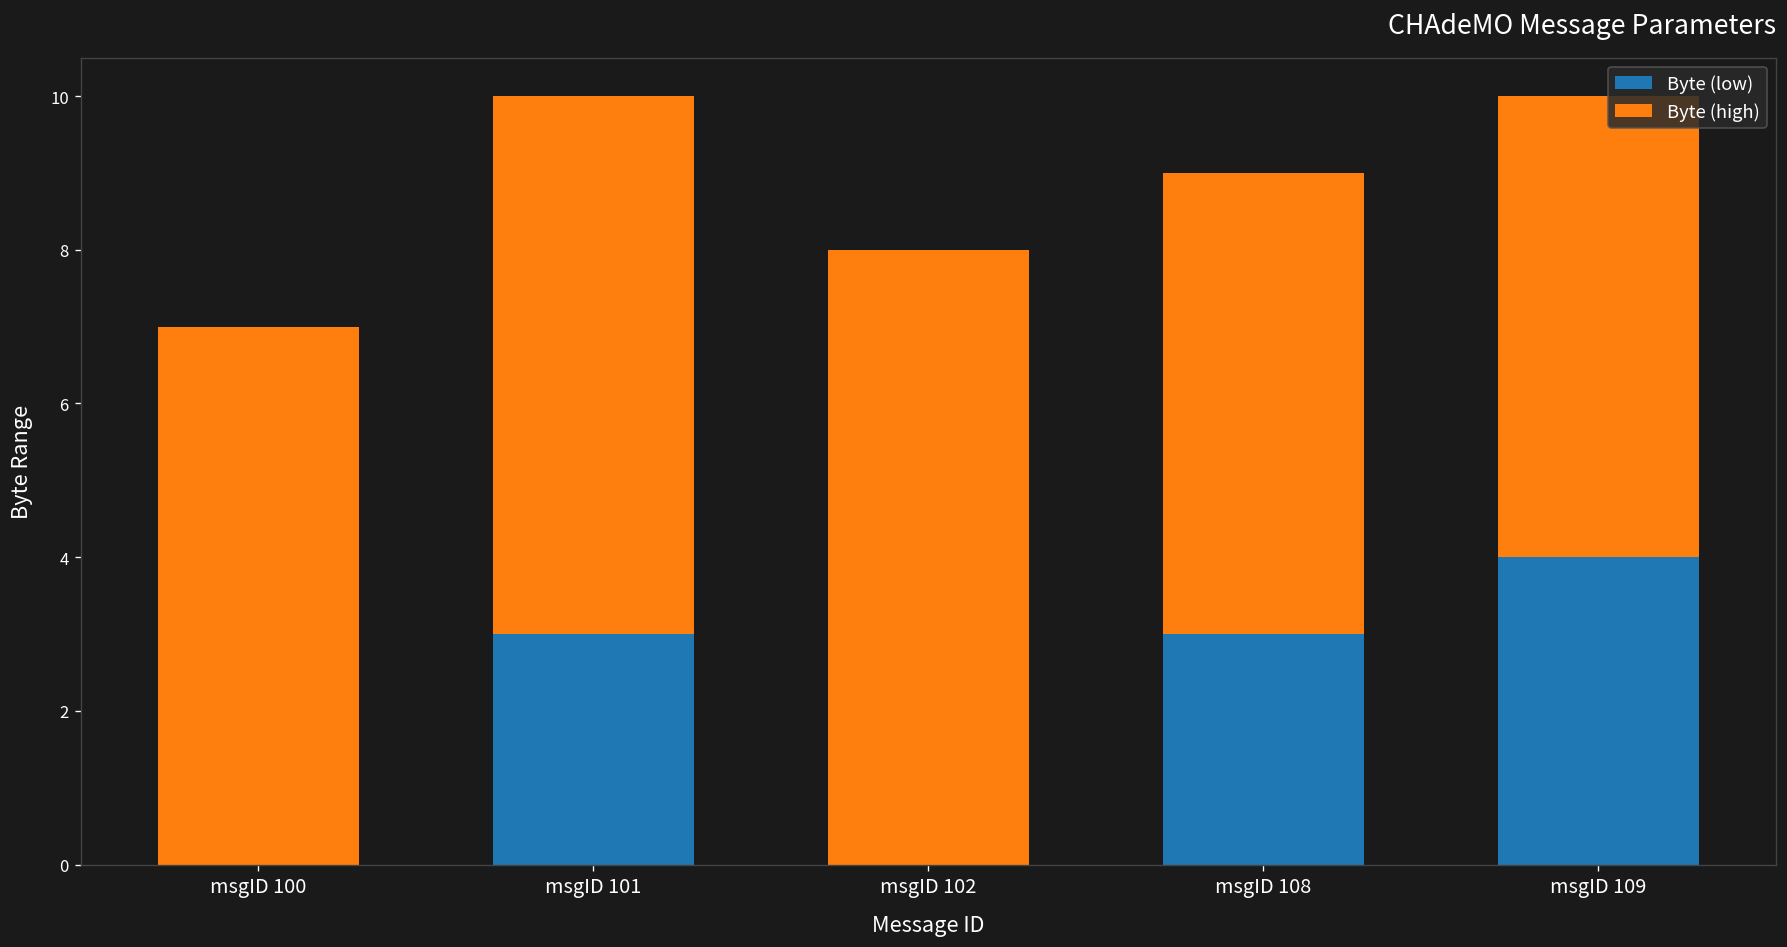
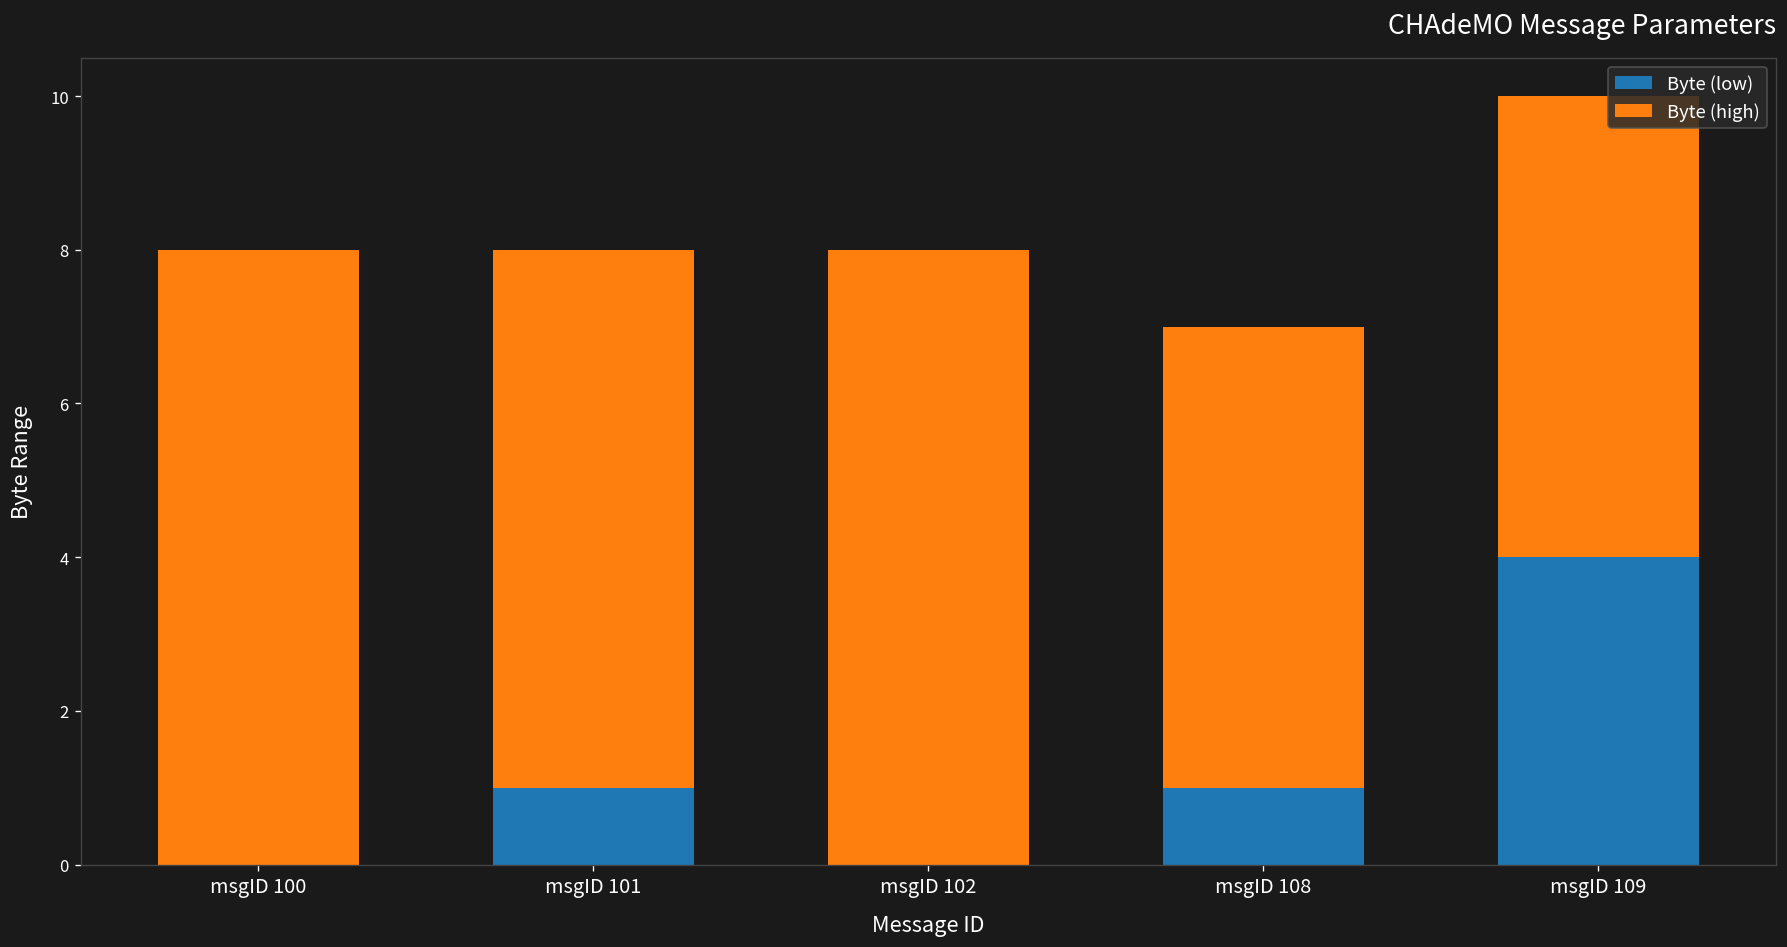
Byte (high), msgID 100: 7 -> 8
Byte (low), msgID 101: 3 -> 1
Byte (low), msgID 108: 3 -> 1
